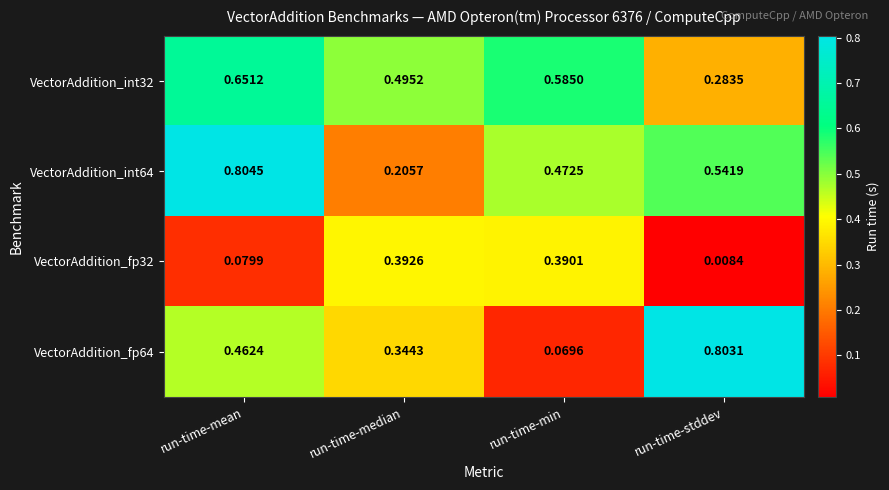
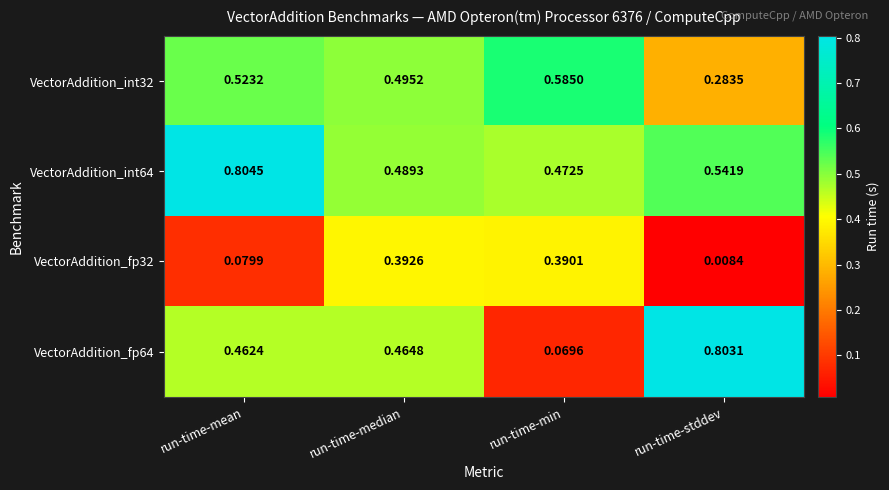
VectorAddition_int32, run-time-mean: 0.6512 -> 0.5232
VectorAddition_int64, run-time-median: 0.2057 -> 0.4893
VectorAddition_fp64, run-time-median: 0.3443 -> 0.4648
